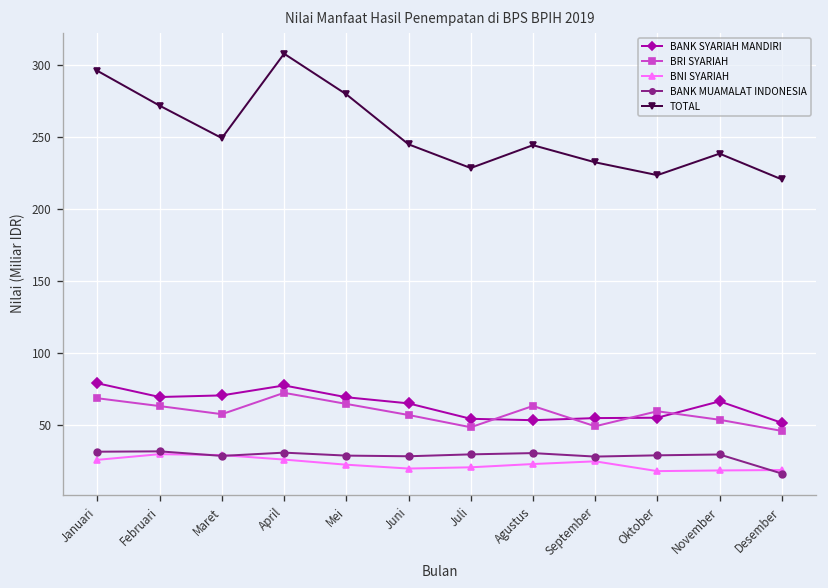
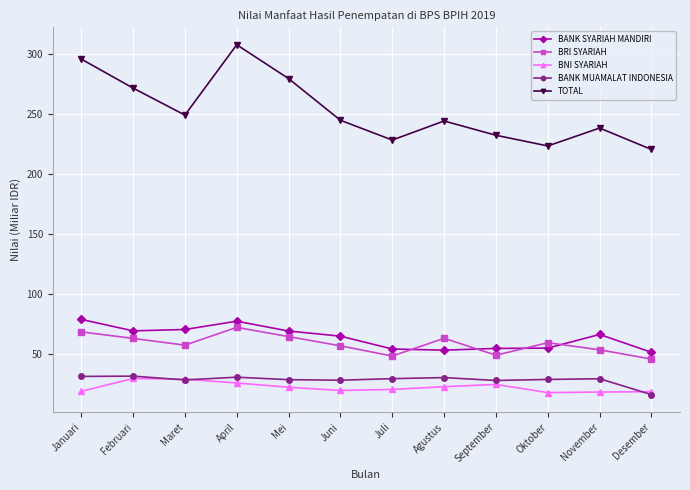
BNI SYARIAH, Januari: 26 -> 19
